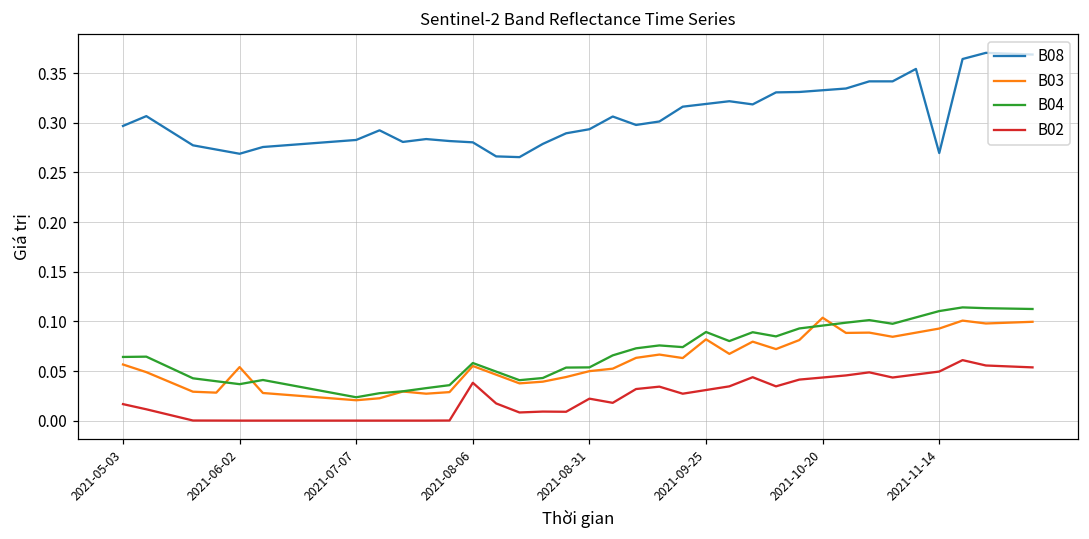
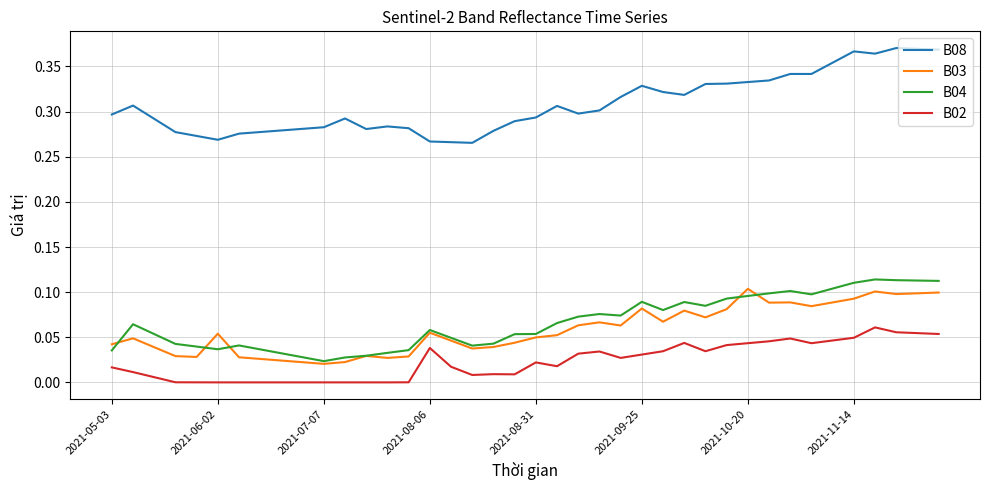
B03, 2021-05-03: 0.06 -> 0.04
B04, 2021-05-03: 0.06 -> 0.04
B08, 2021-08-06: 0.28 -> 0.27
B08, 2021-09-25: 0.32 -> 0.33
B08, 2021-11-14: 0.27 -> 0.37
